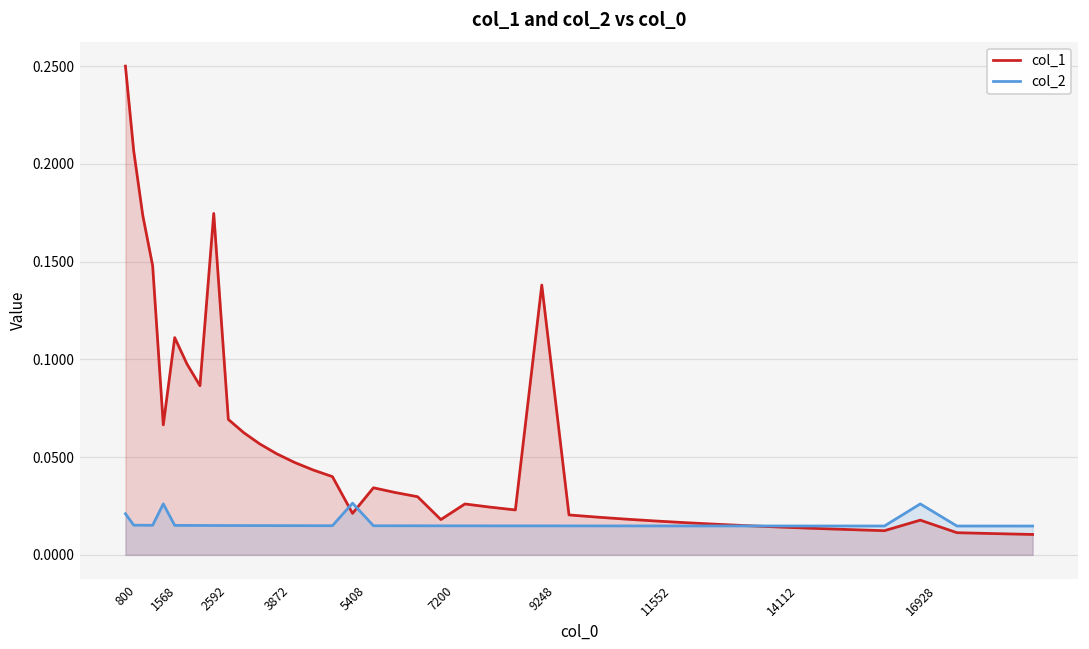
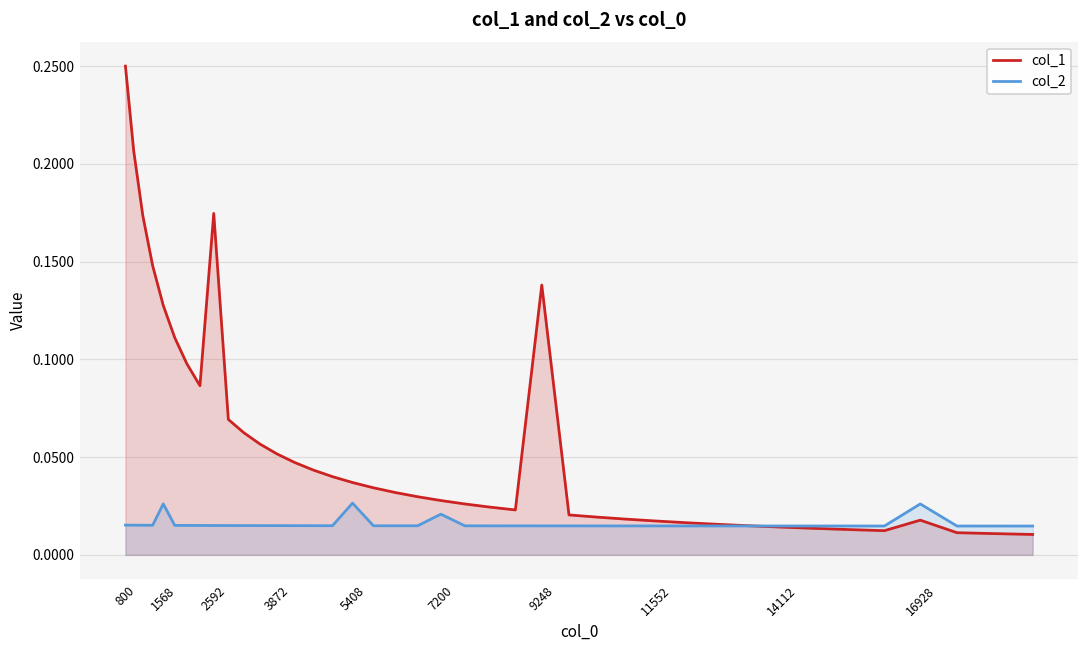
col_2, 800: 0.021 -> 0.015
col_1, 1568: 0.066 -> 0.128
col_1, 5408: 0.021 -> 0.037
col_1, 7200: 0.018 -> 0.028
col_2, 7200: 0.015 -> 0.021
